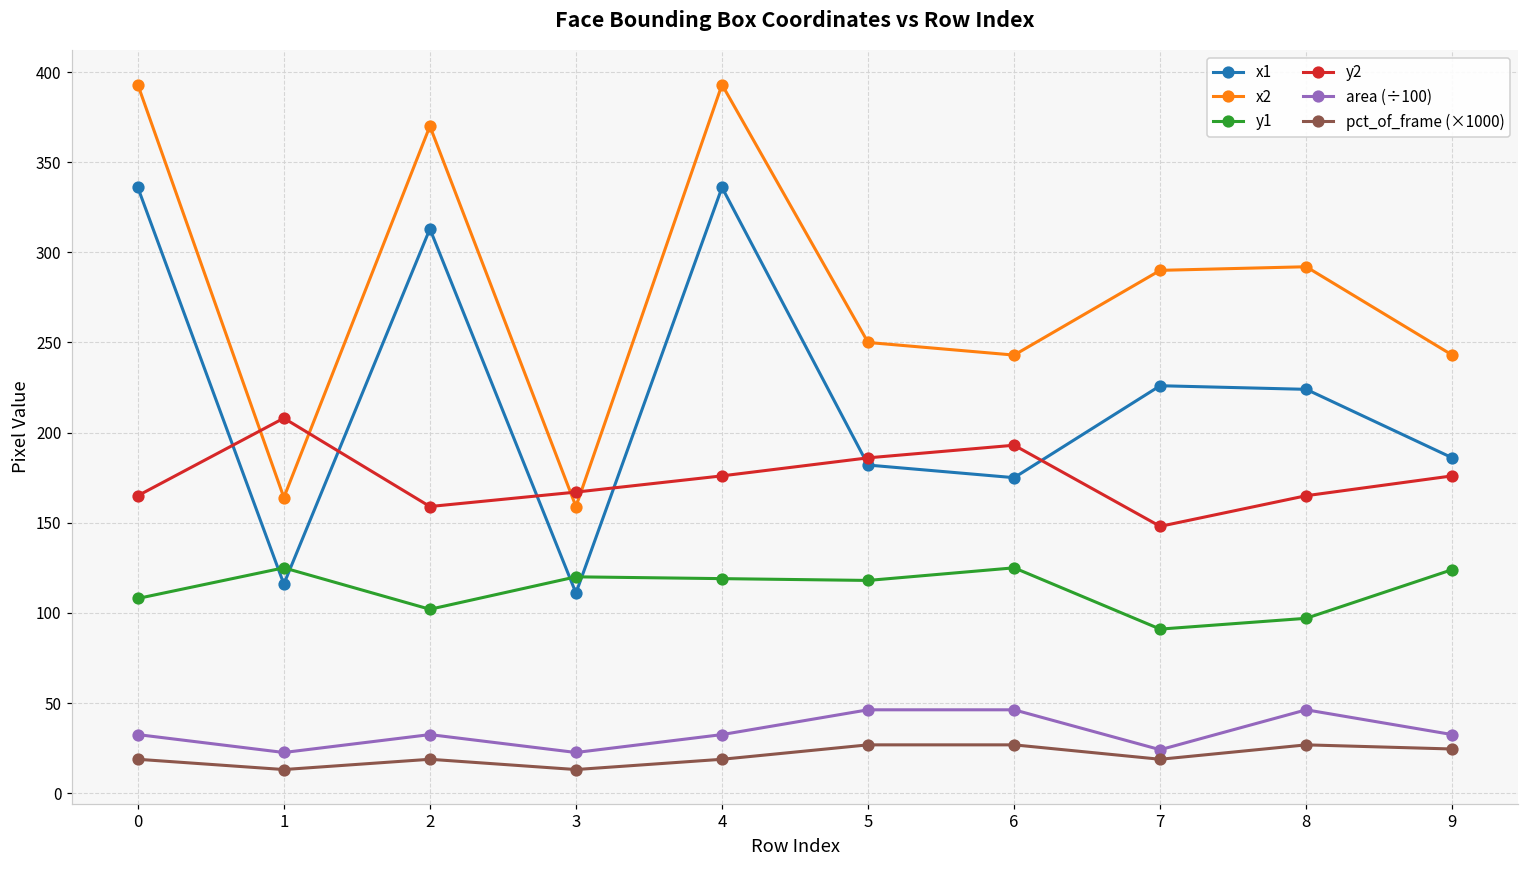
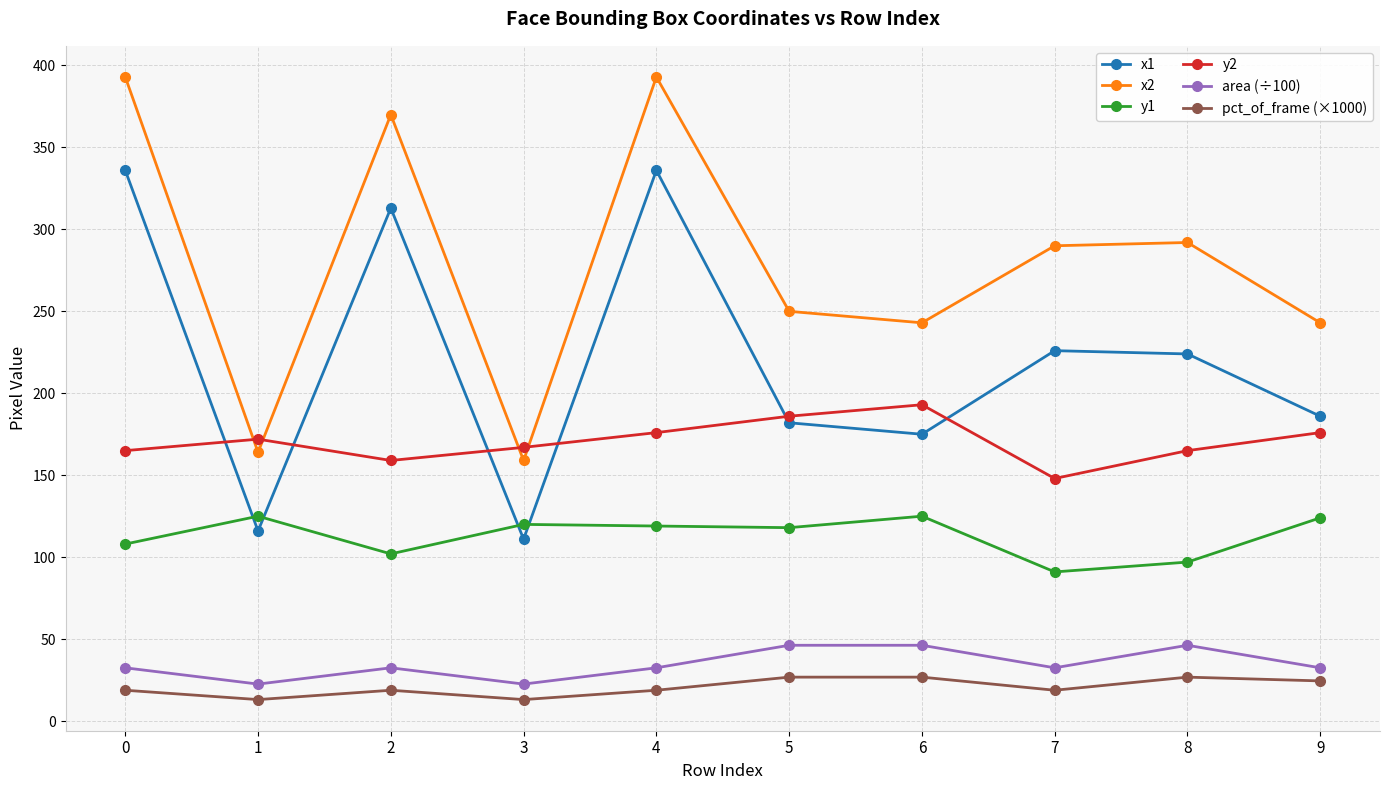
y2, 1: 208 -> 172
area (÷100), 7: 24 -> 32
